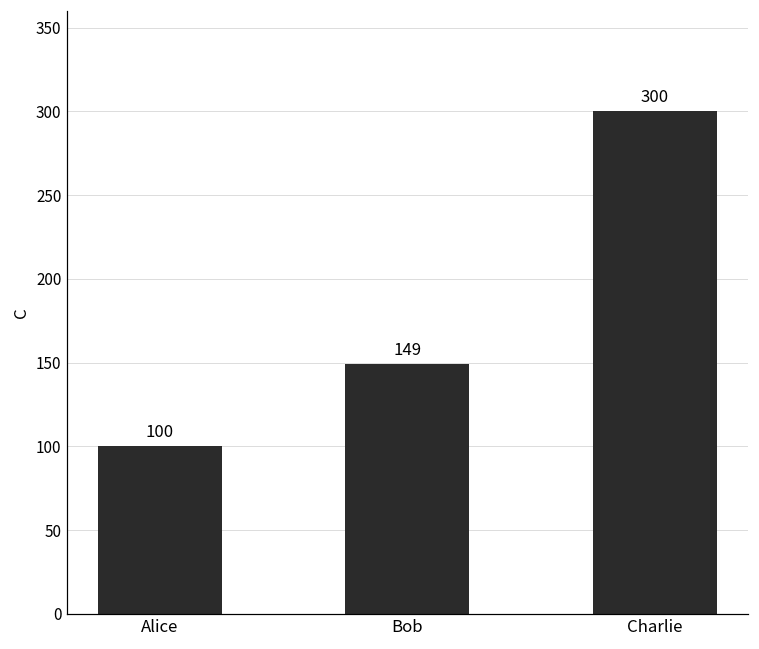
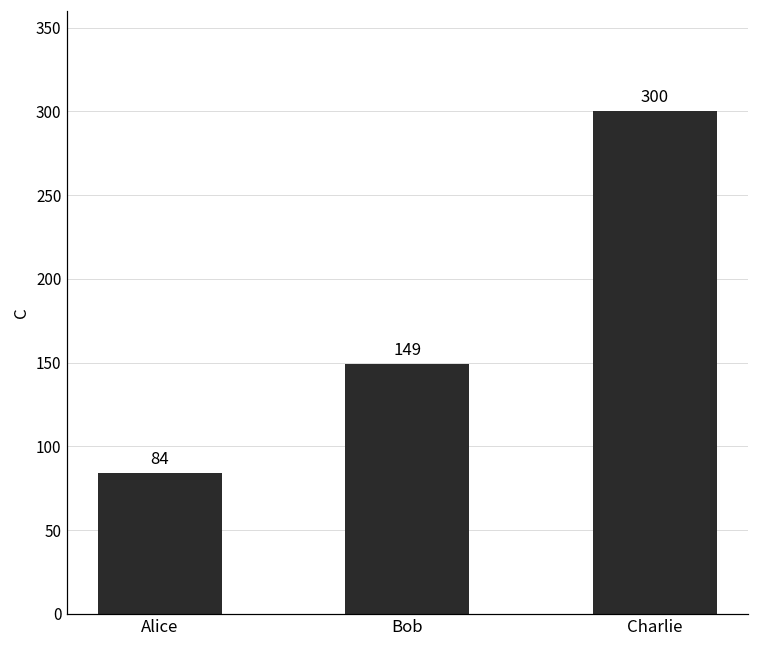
Alice: 100 -> 84
